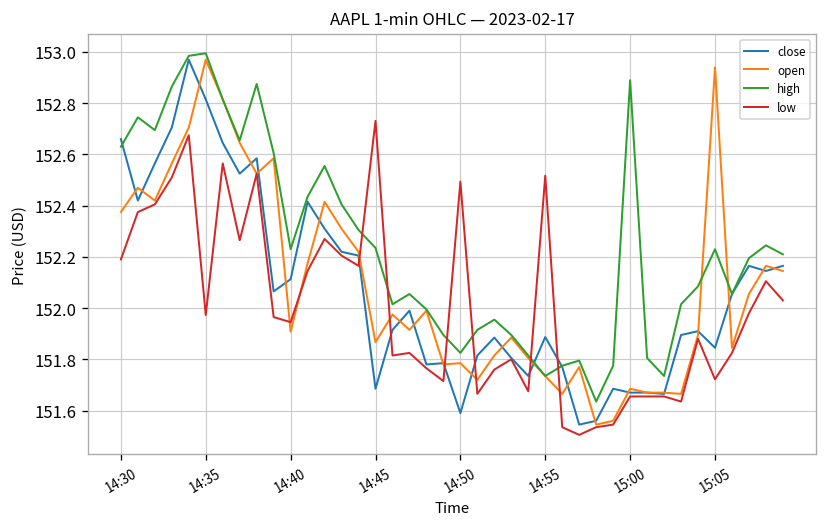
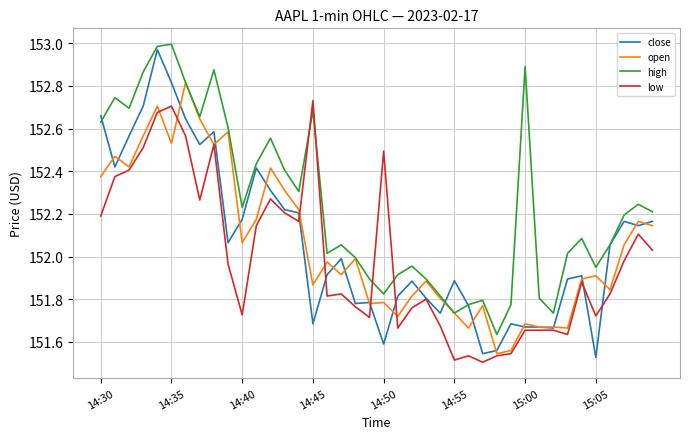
open, 14:35: 152.97 -> 152.53
low, 14:35: 151.97 -> 152.71
close, 14:40: 152.11 -> 152.18
open, 14:40: 151.91 -> 152.07
low, 14:40: 151.95 -> 151.73
high, 14:45: 152.24 -> 152.68
low, 14:55: 152.52 -> 151.52
close, 15:05: 151.85 -> 151.53
open, 15:05: 152.94 -> 151.91
high, 15:05: 152.23 -> 151.95
